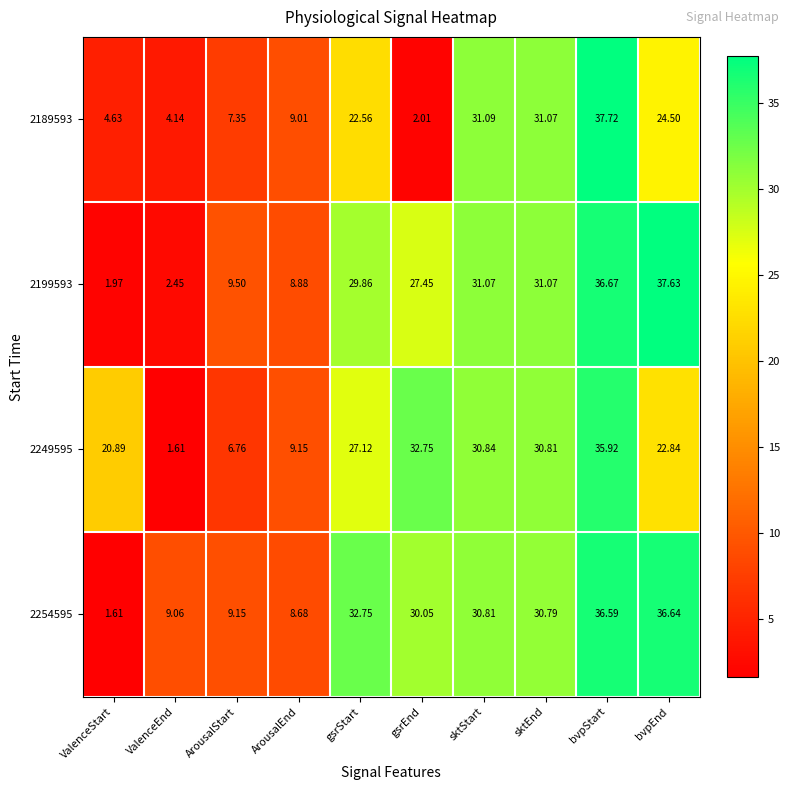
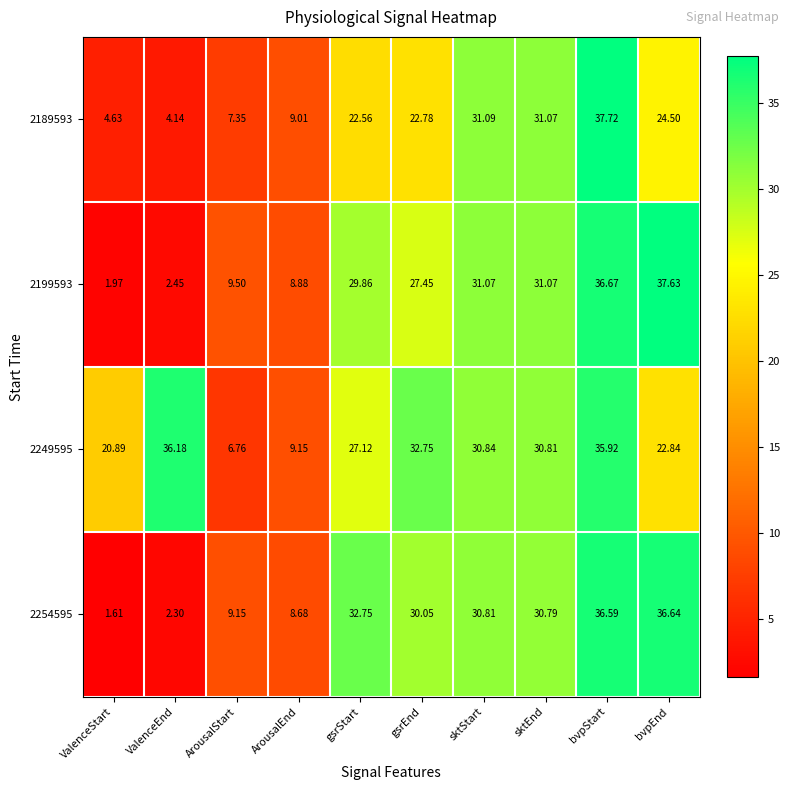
2189593, gsrEnd: 2.01 -> 22.78
2249595, ValenceEnd: 1.61 -> 36.18
2254595, ValenceEnd: 9.06 -> 2.30
